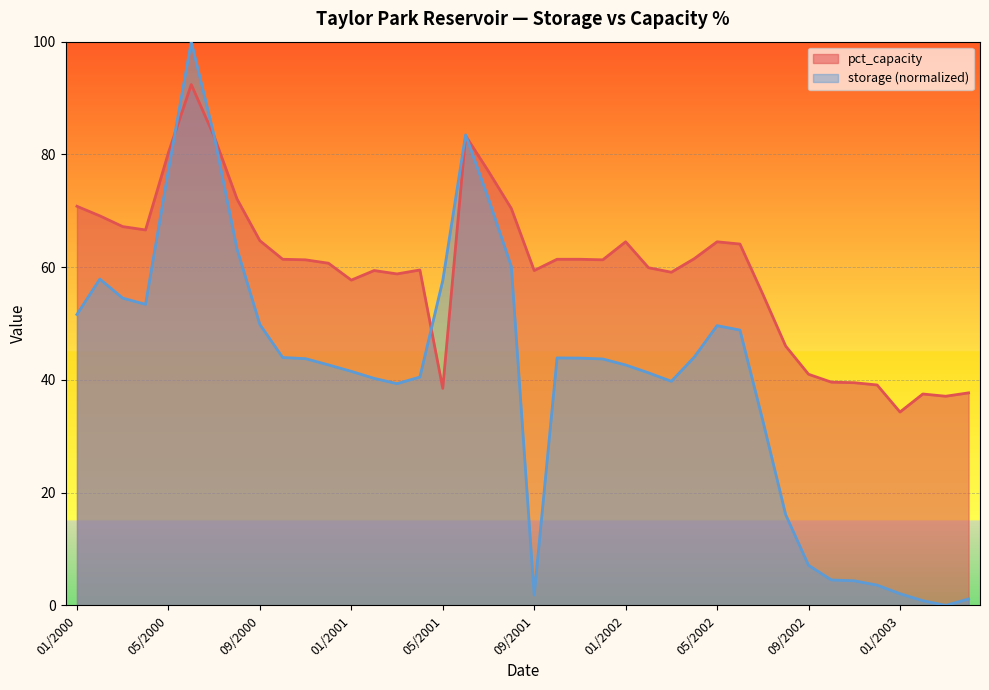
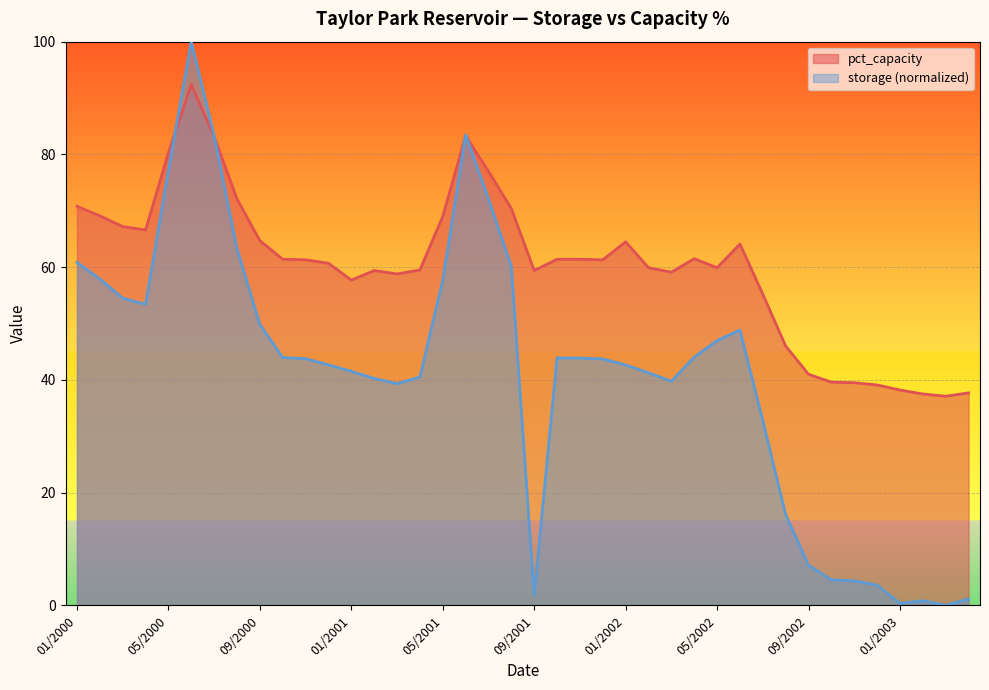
storage (normalized), 01/2000: 52 -> 61
pct_capacity, 05/2001: 39 -> 69
pct_capacity, 05/2002: 65 -> 60
storage (normalized), 05/2002: 50 -> 47
pct_capacity, 01/2003: 34 -> 38
storage (normalized), 01/2003: 2 -> 0
